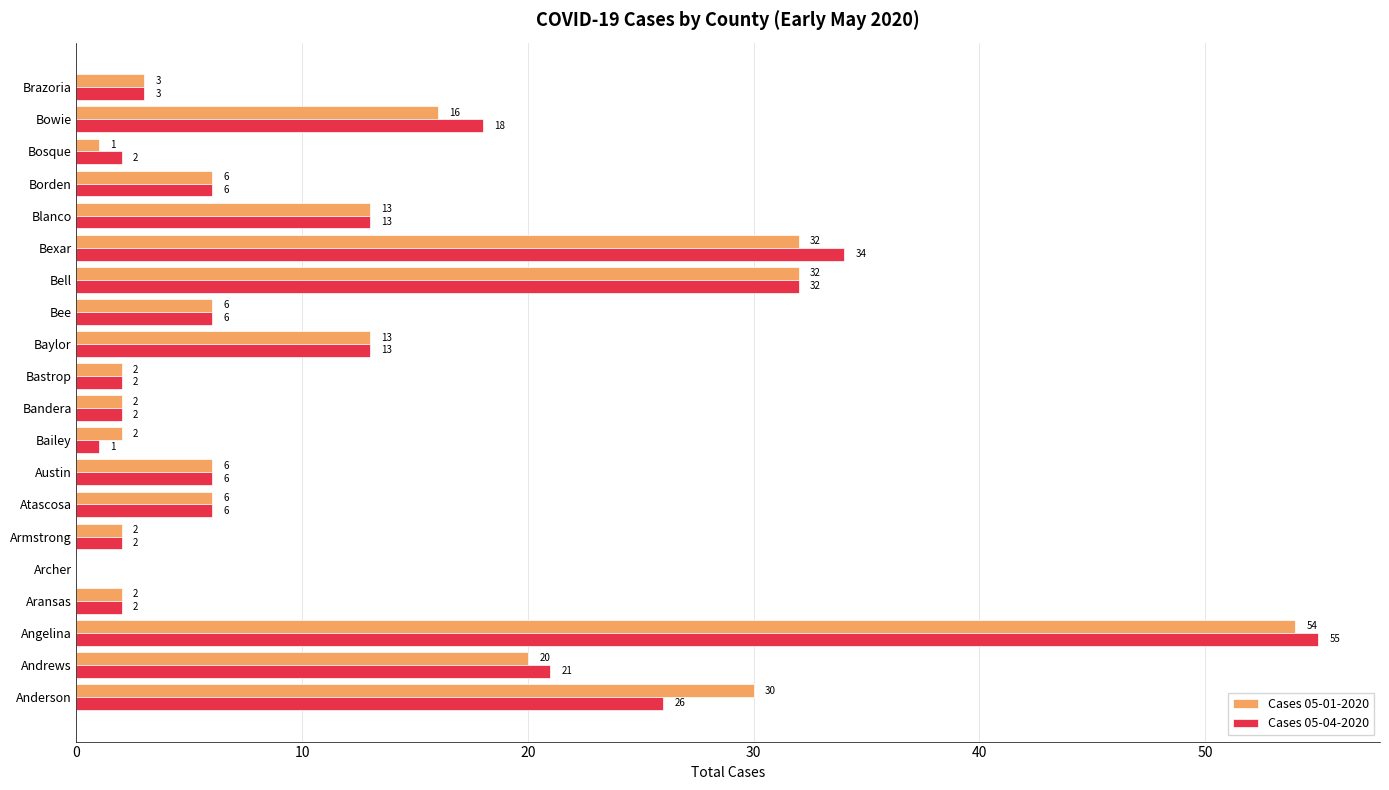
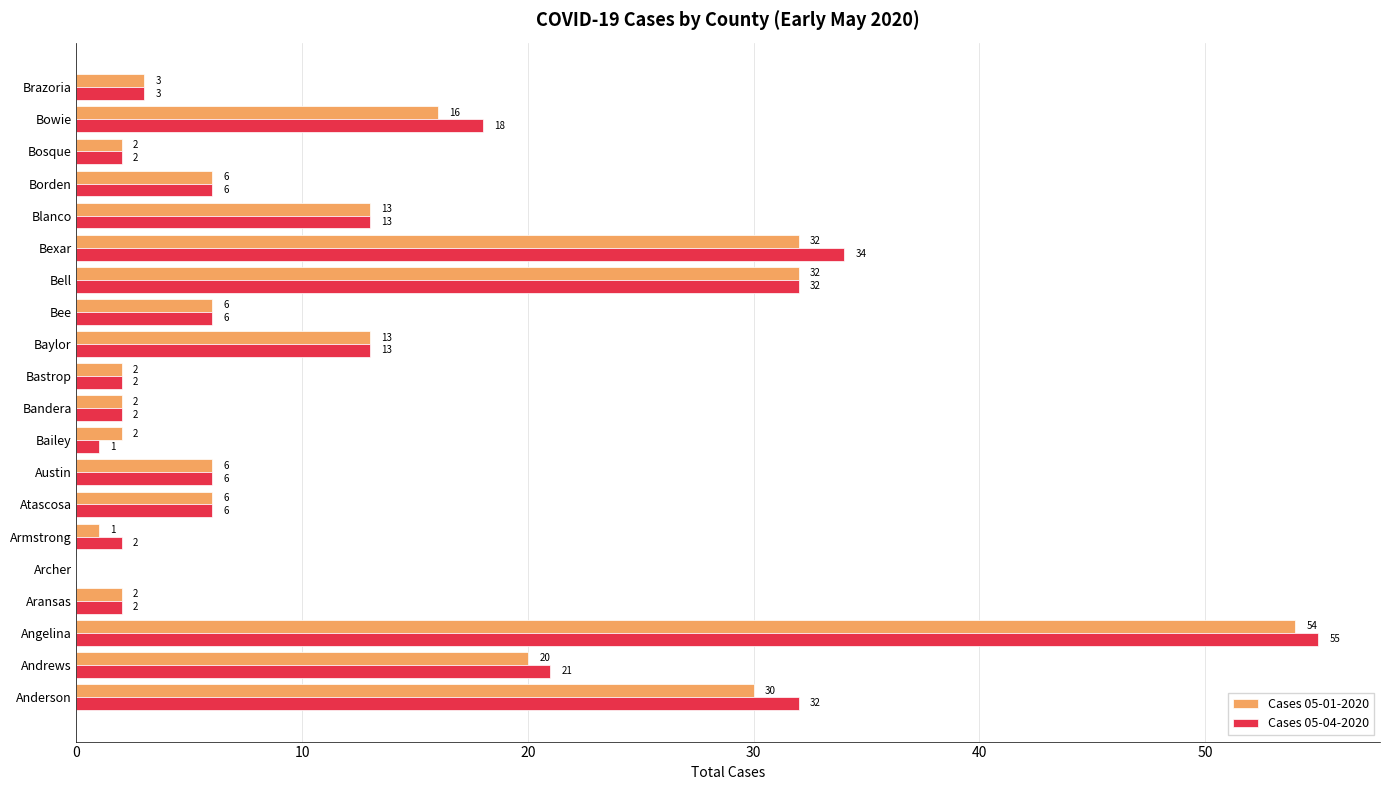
Cases 05-01-2020, Bosque: 1 -> 2
Cases 05-01-2020, Armstrong: 2 -> 1
Cases 05-04-2020, Anderson: 26 -> 32
